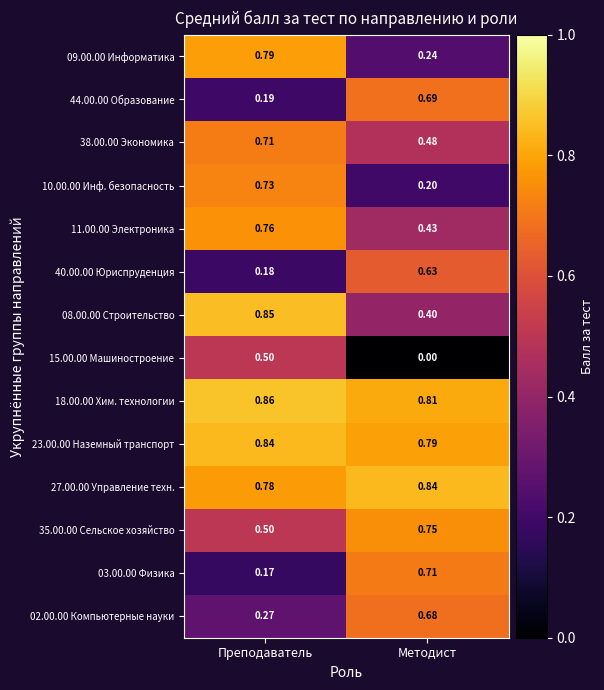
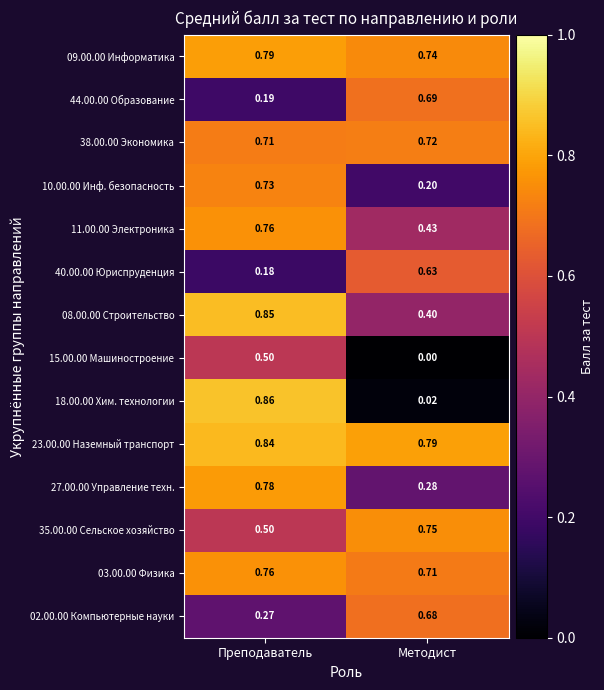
09.00.00 Информатика, Методист: 0.24 -> 0.74
38.00.00 Экономика, Методист: 0.48 -> 0.72
18.00.00 Хим. технологии, Методист: 0.81 -> 0.02
27.00.00 Управление техн., Методист: 0.84 -> 0.28
03.00.00 Физика, Преподаватель: 0.17 -> 0.76
